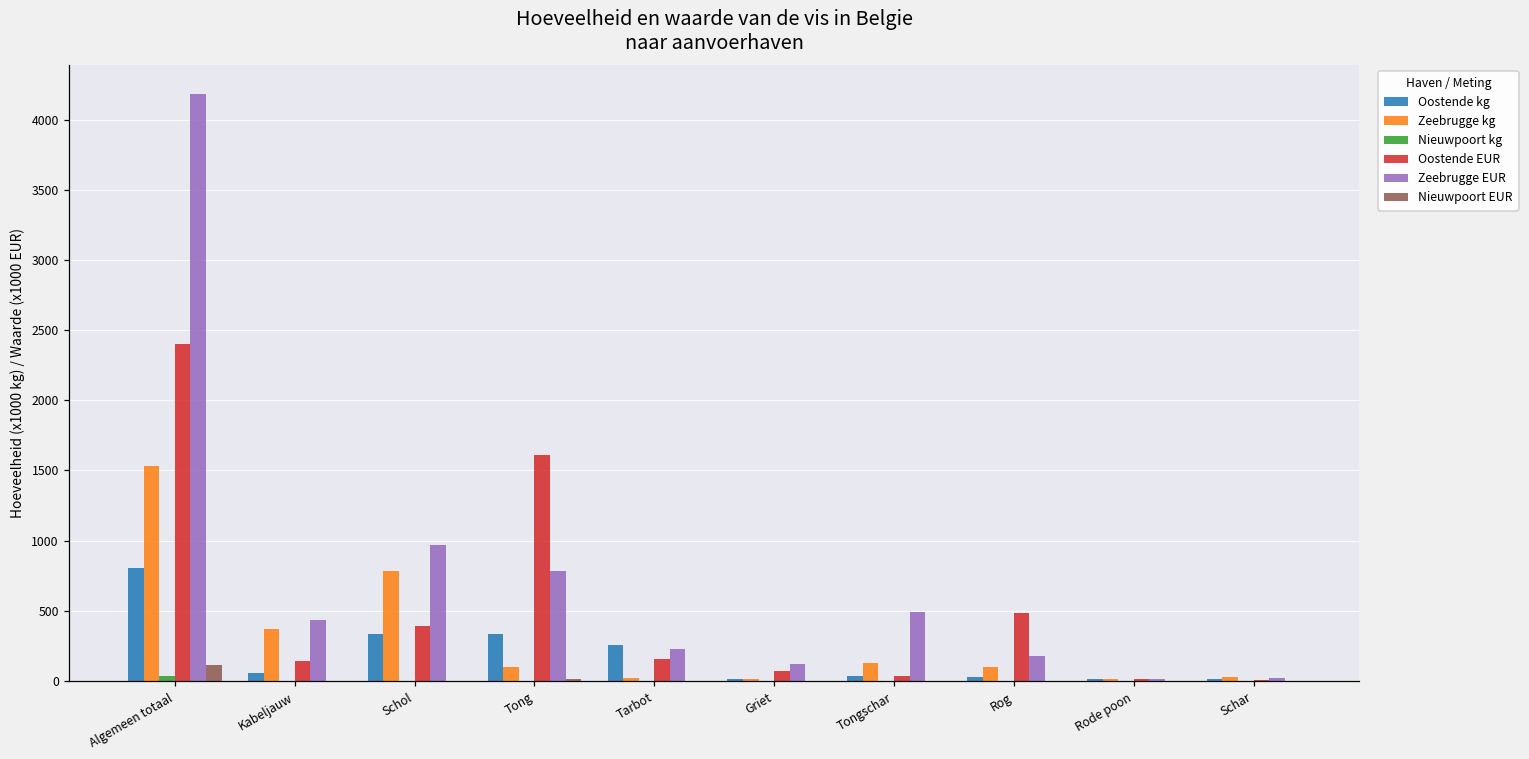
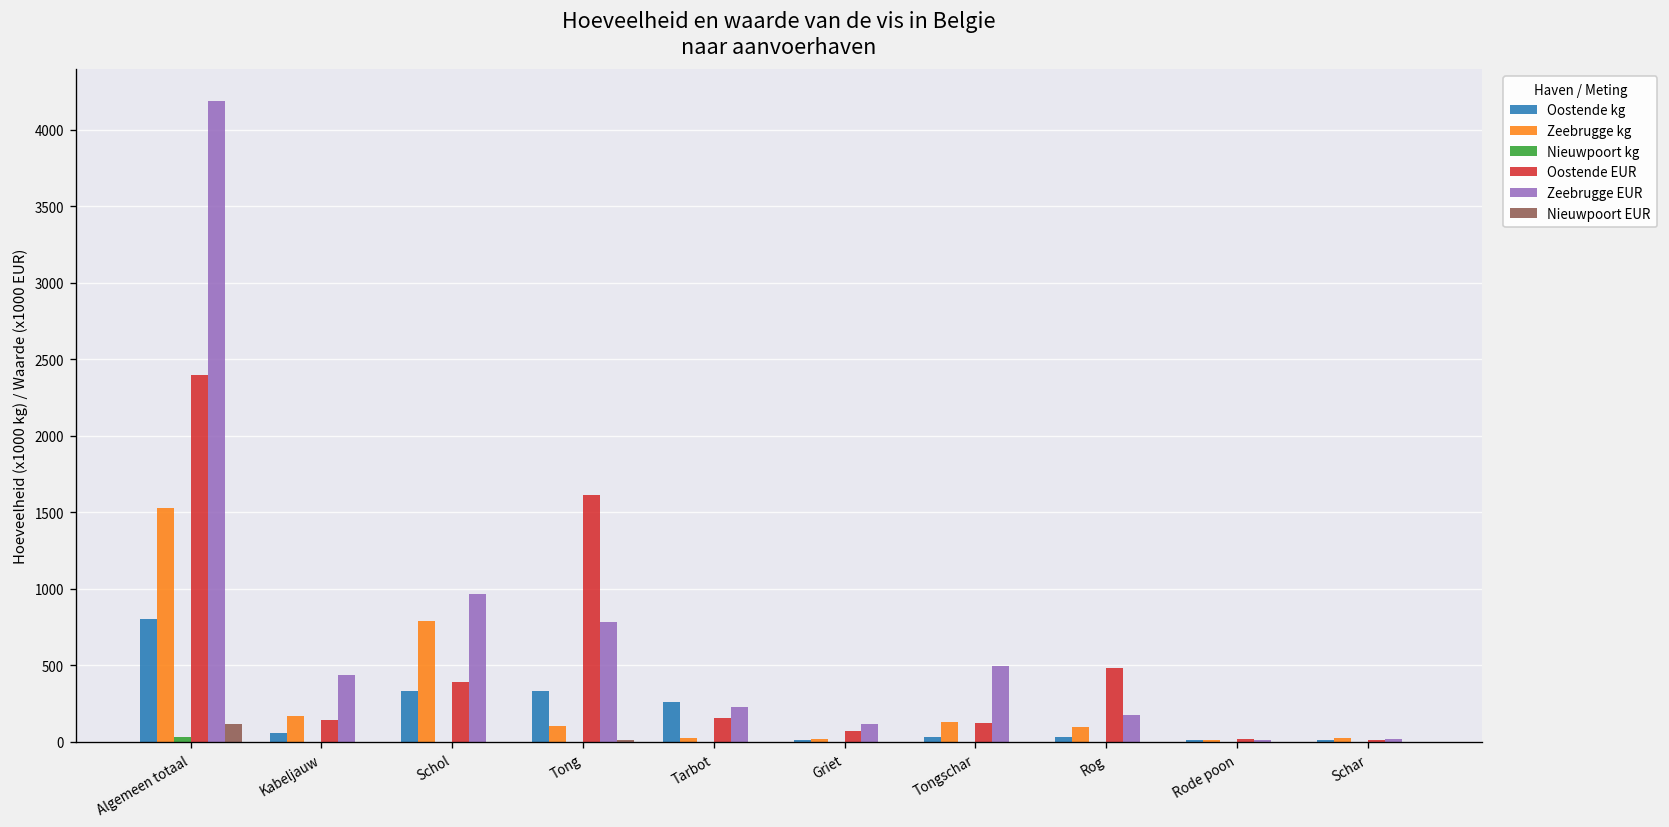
Zeebrugge kg, Kabeljauw: 370 -> 170
Oostende EUR, Tongschar: 30 -> 120
